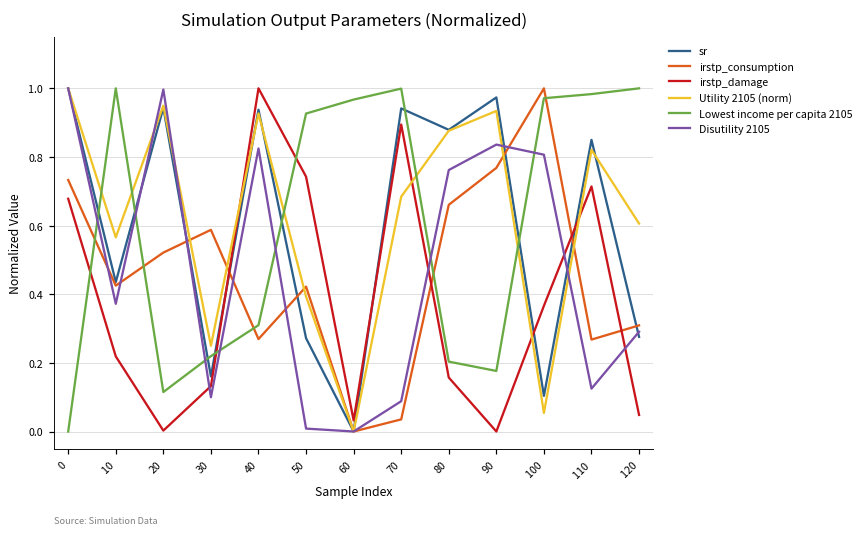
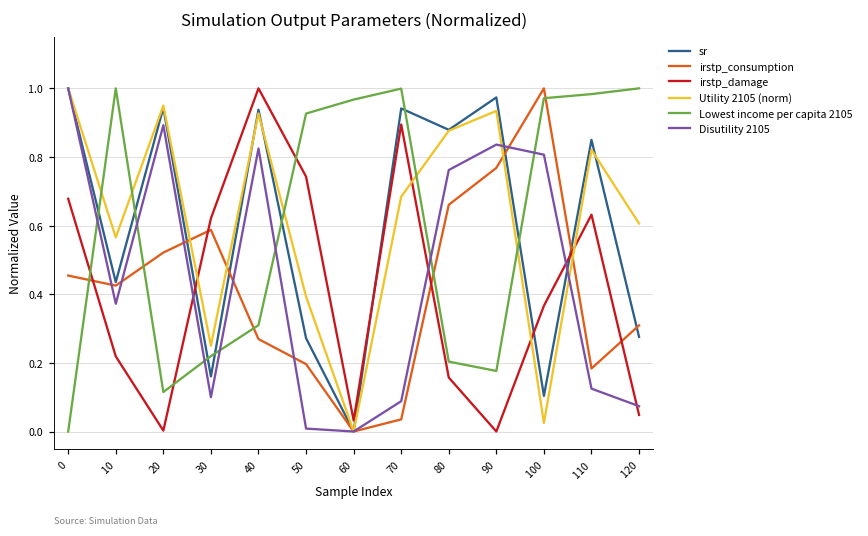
irstp_consumption, 0: 0.73 -> 0.45
Disutility 2105, 20: 1.00 -> 0.89
irstp_damage, 30: 0.13 -> 0.62
irstp_consumption, 50: 0.42 -> 0.20
Utility 2105 (norm), 100: 0.05 -> 0.02
irstp_consumption, 110: 0.27 -> 0.18
irstp_damage, 110: 0.71 -> 0.63
Disutility 2105, 120: 0.29 -> 0.07
